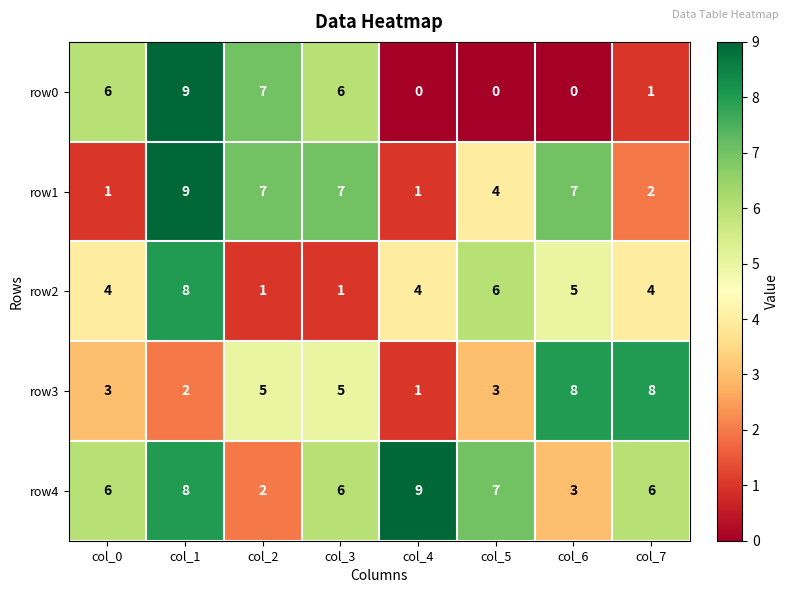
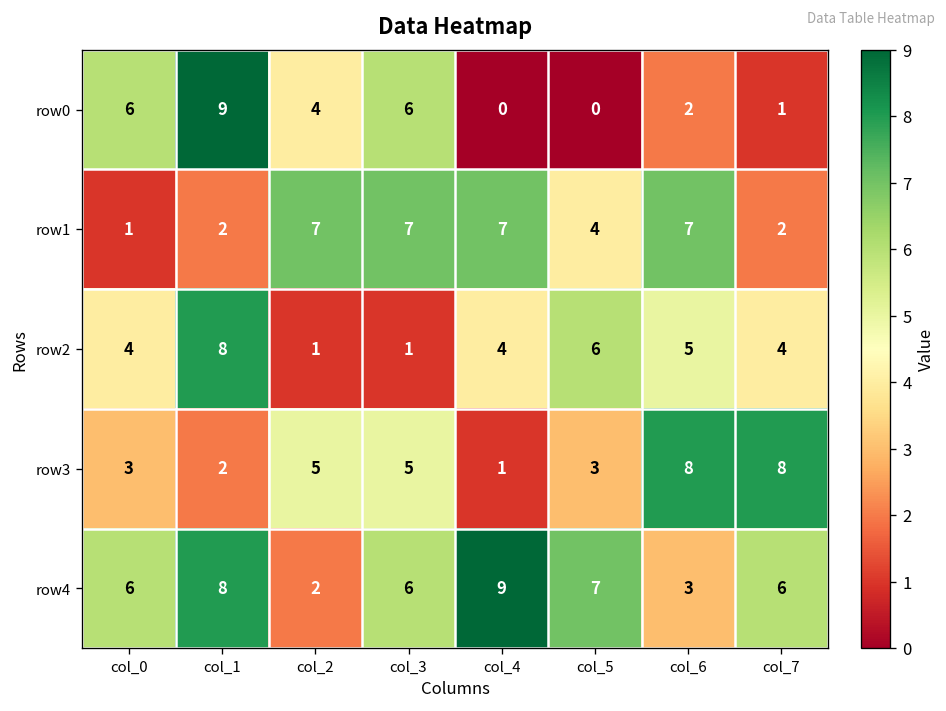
row0, col_2: 7 -> 4
row0, col_6: 0 -> 2
row1, col_1: 9 -> 2
row1, col_4: 1 -> 7
